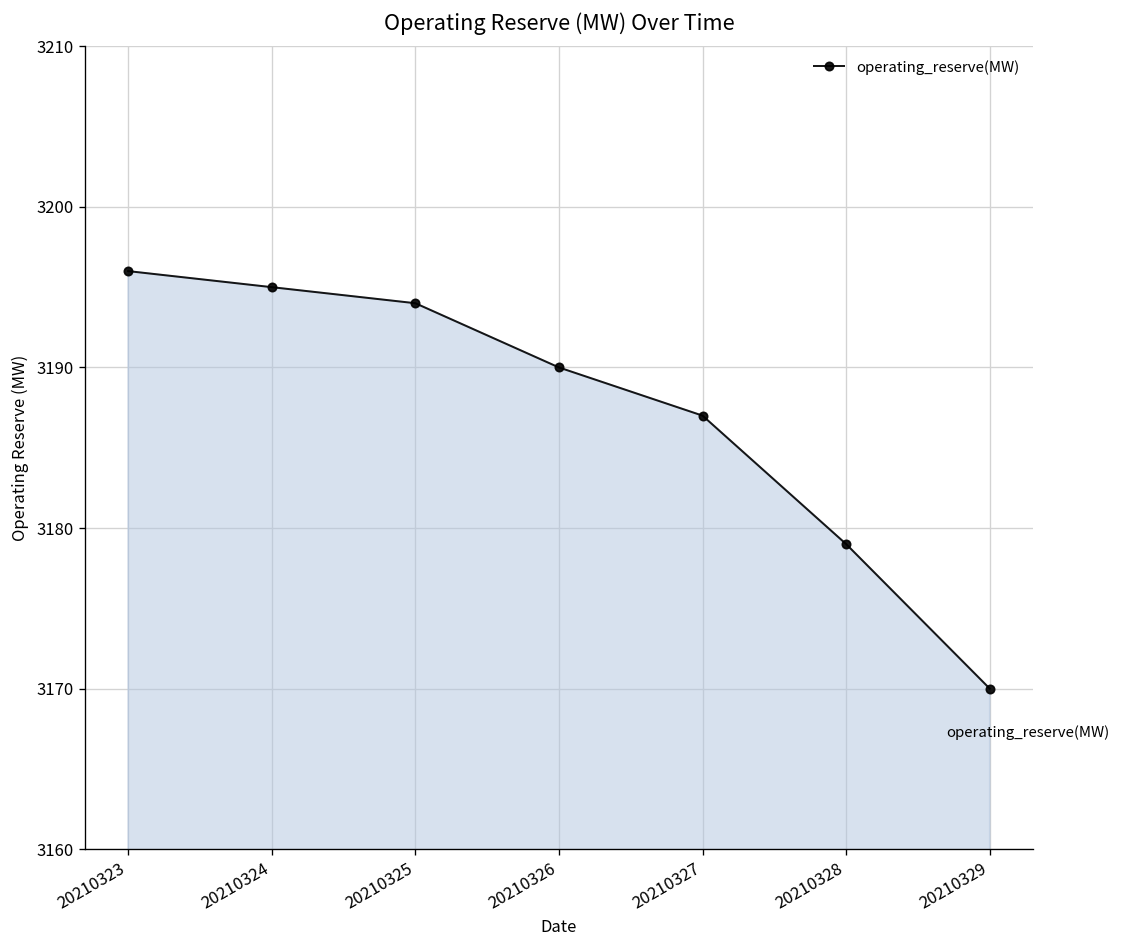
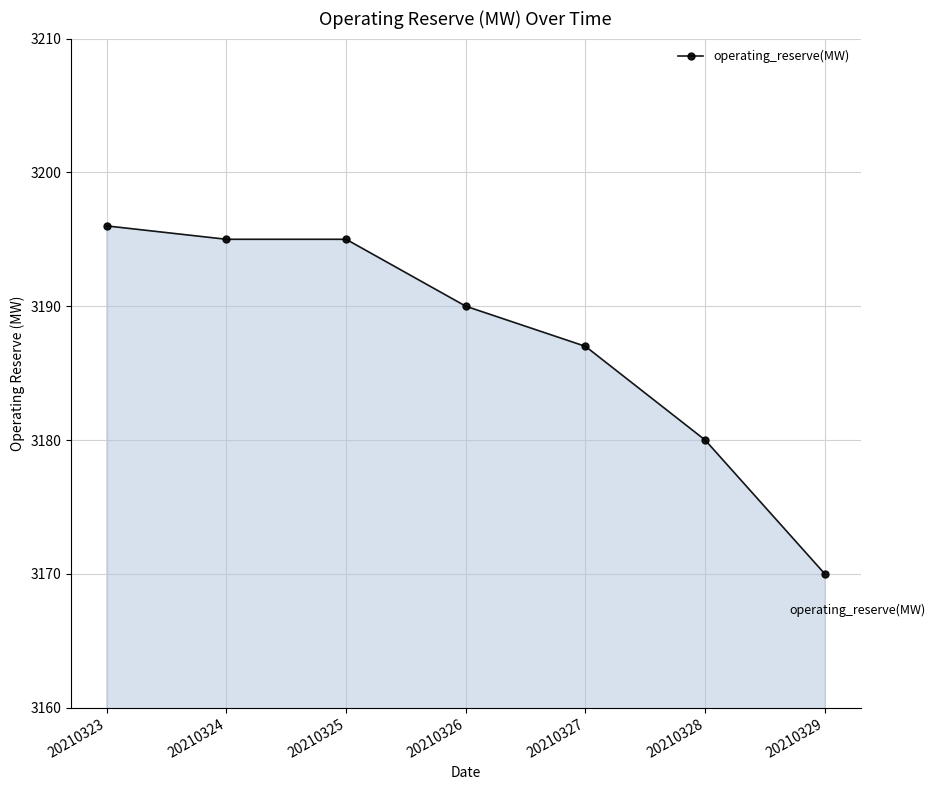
20210325: 3194 -> 3195
20210328: 3179 -> 3180
